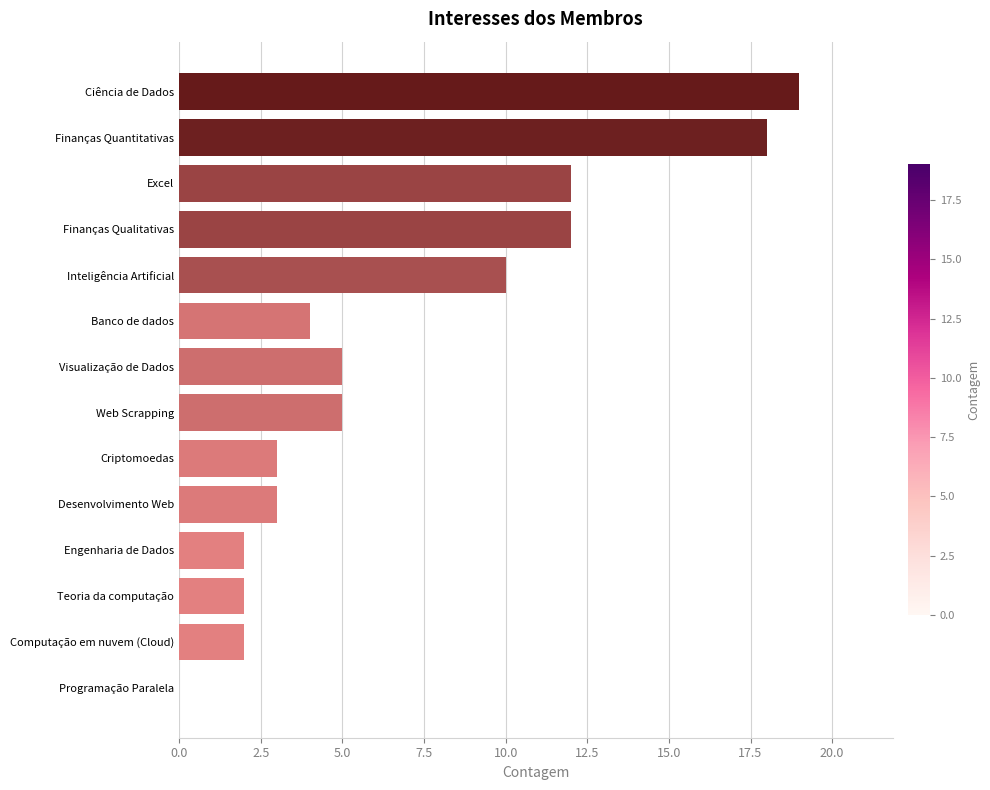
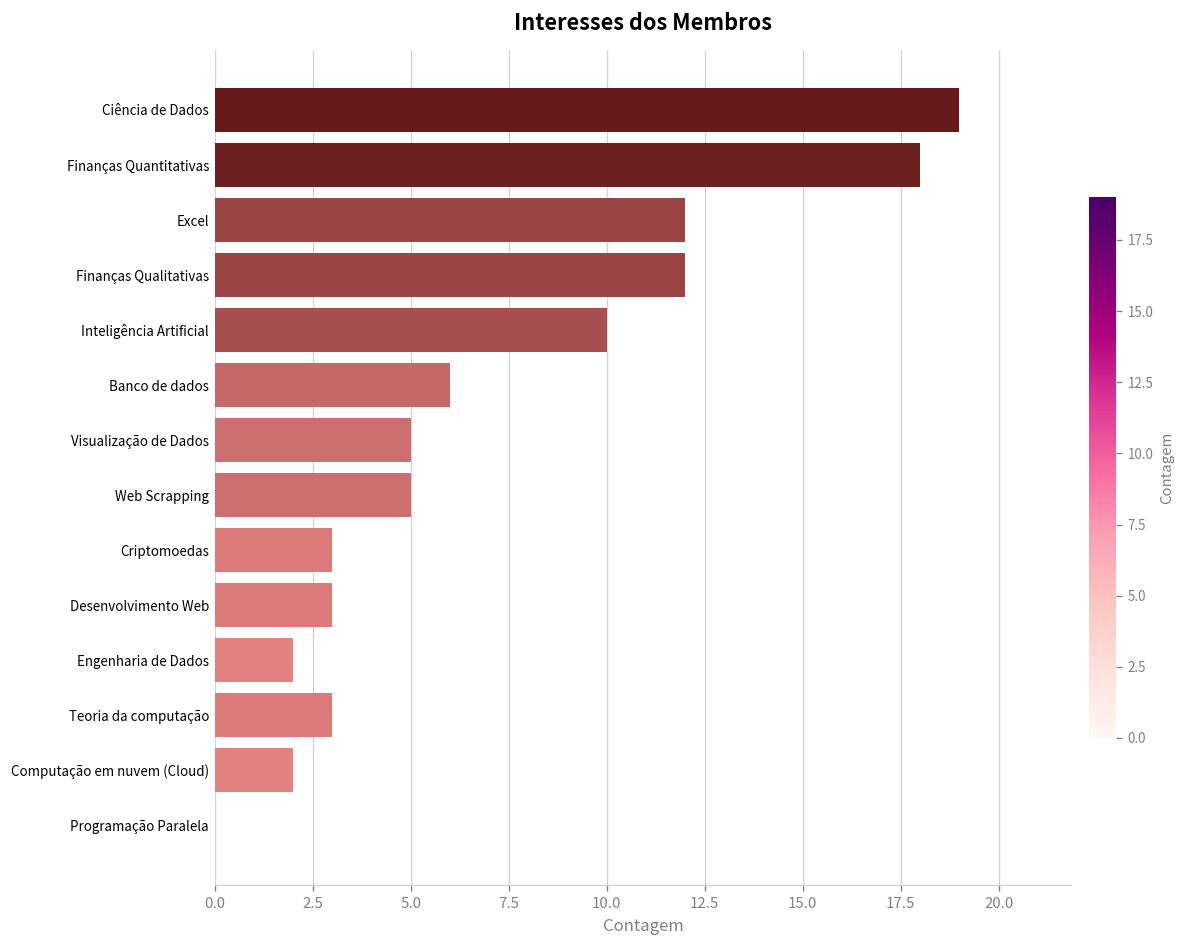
Banco de dados: 4 -> 6
Teoria da computação: 2 -> 3
